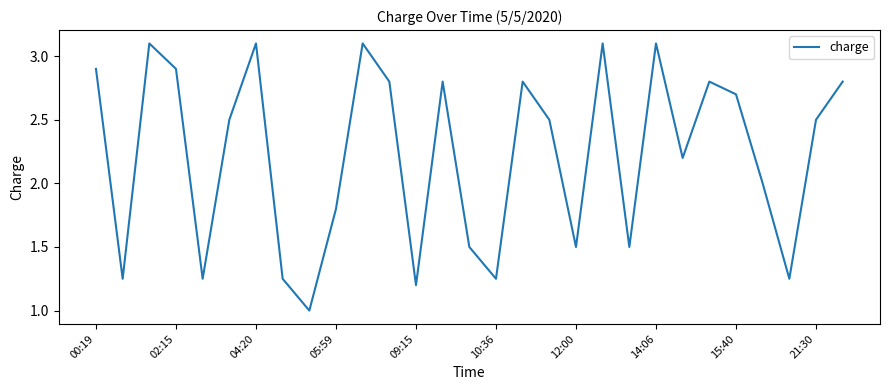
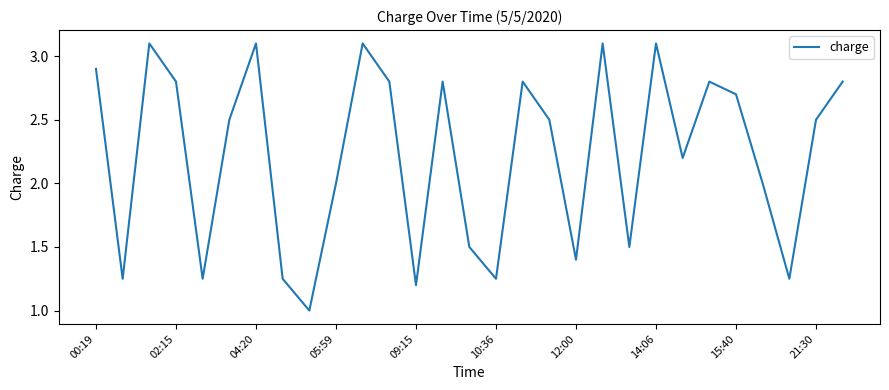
02:15: 2.9 -> 2.8
05:59: 1.8 -> 2.0
12:00: 1.5 -> 1.4
